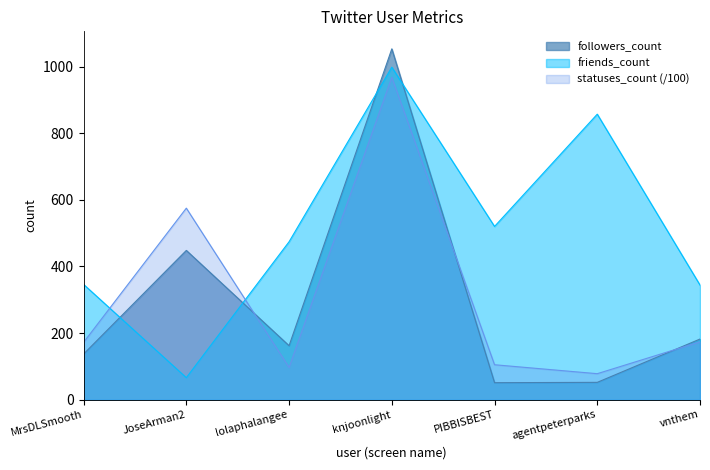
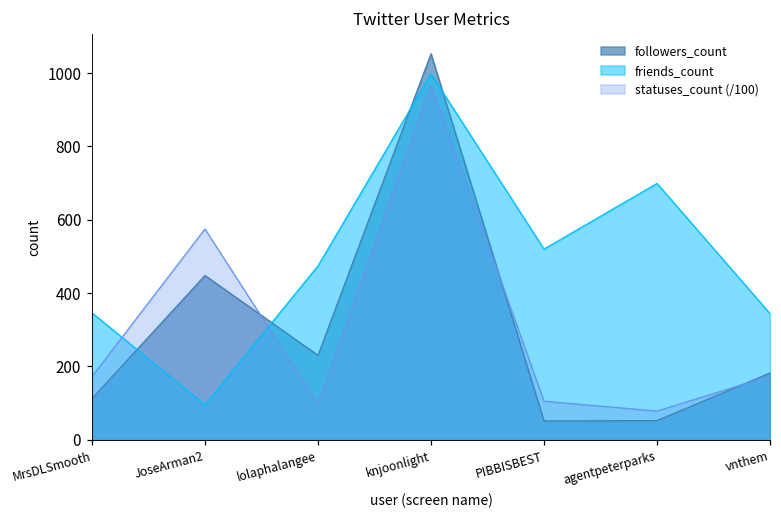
followers_count, MrsDLSmooth: 140 -> 110
friends_count, JoseArman2: 70 -> 100
followers_count, lolaphalangee: 160 -> 230
friends_count, agentpeterparks: 860 -> 700
